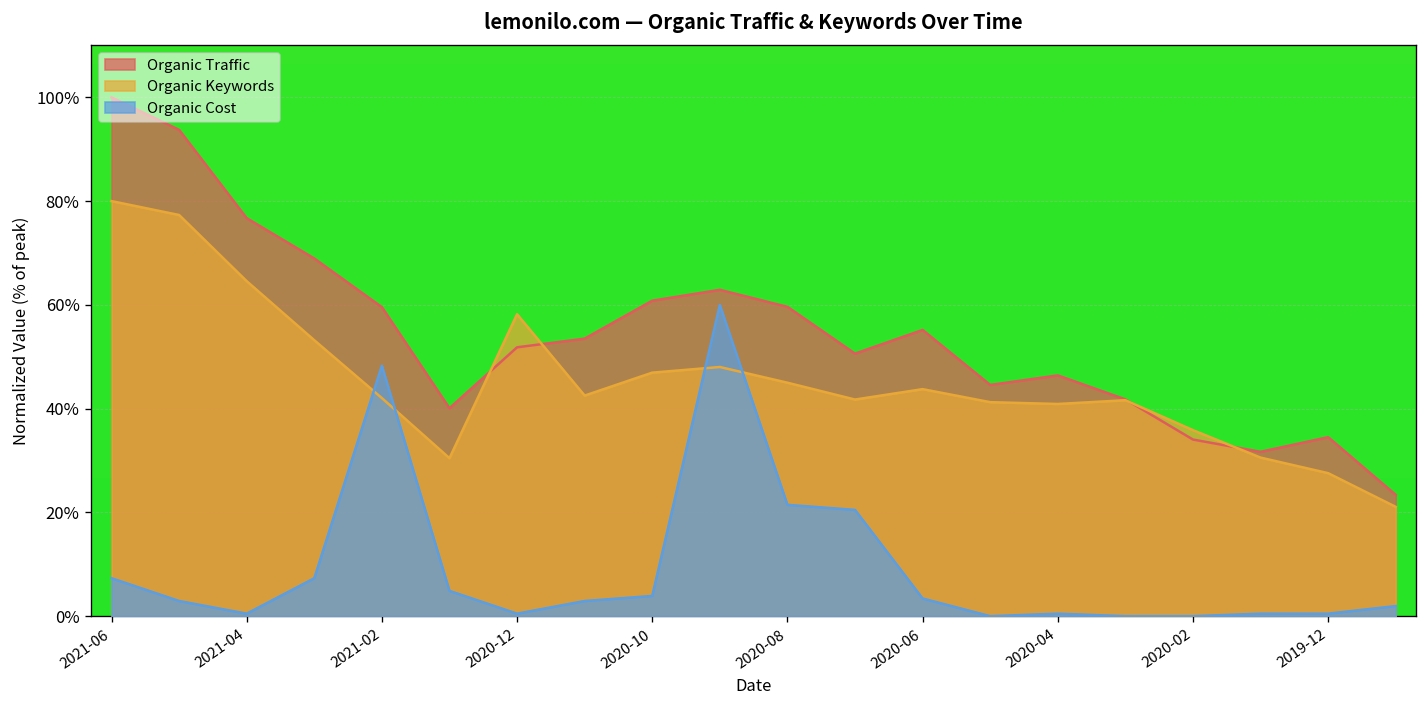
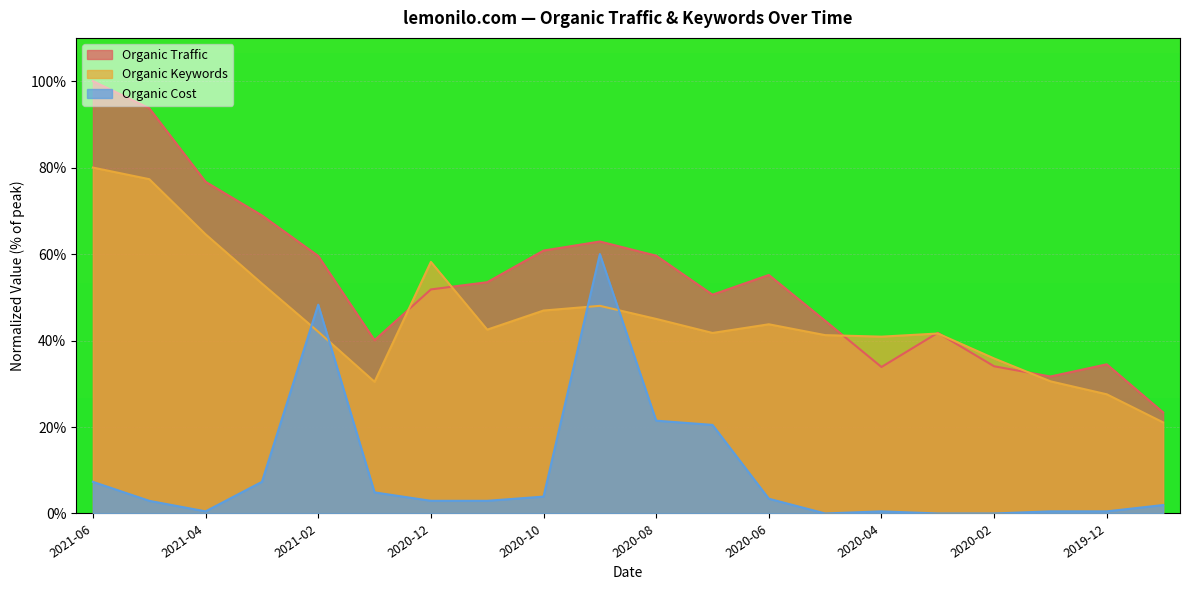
Organic Cost, 2020-12: 0% -> 3%
Organic Traffic, 2020-04: 46% -> 34%
